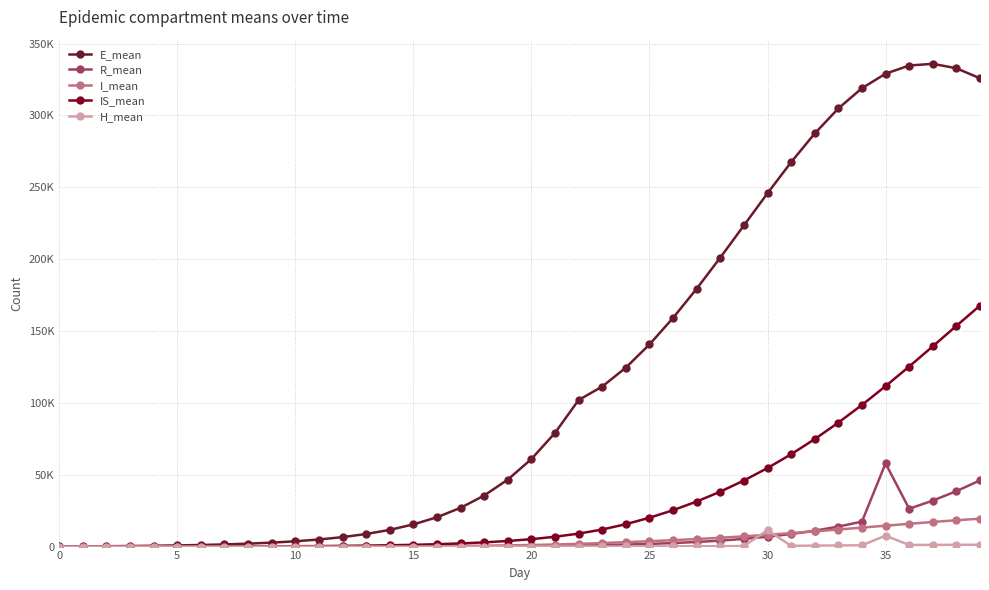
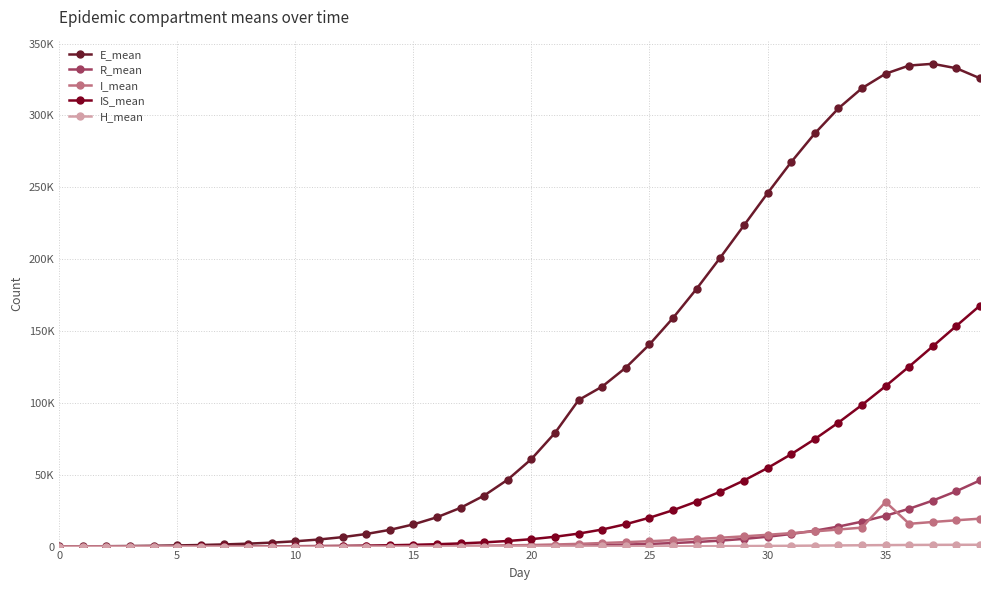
H_mean, 30: 11000 -> 0
R_mean, 35: 58000 -> 21000
I_mean, 35: 15000 -> 31000
H_mean, 35: 8000 -> 1000
